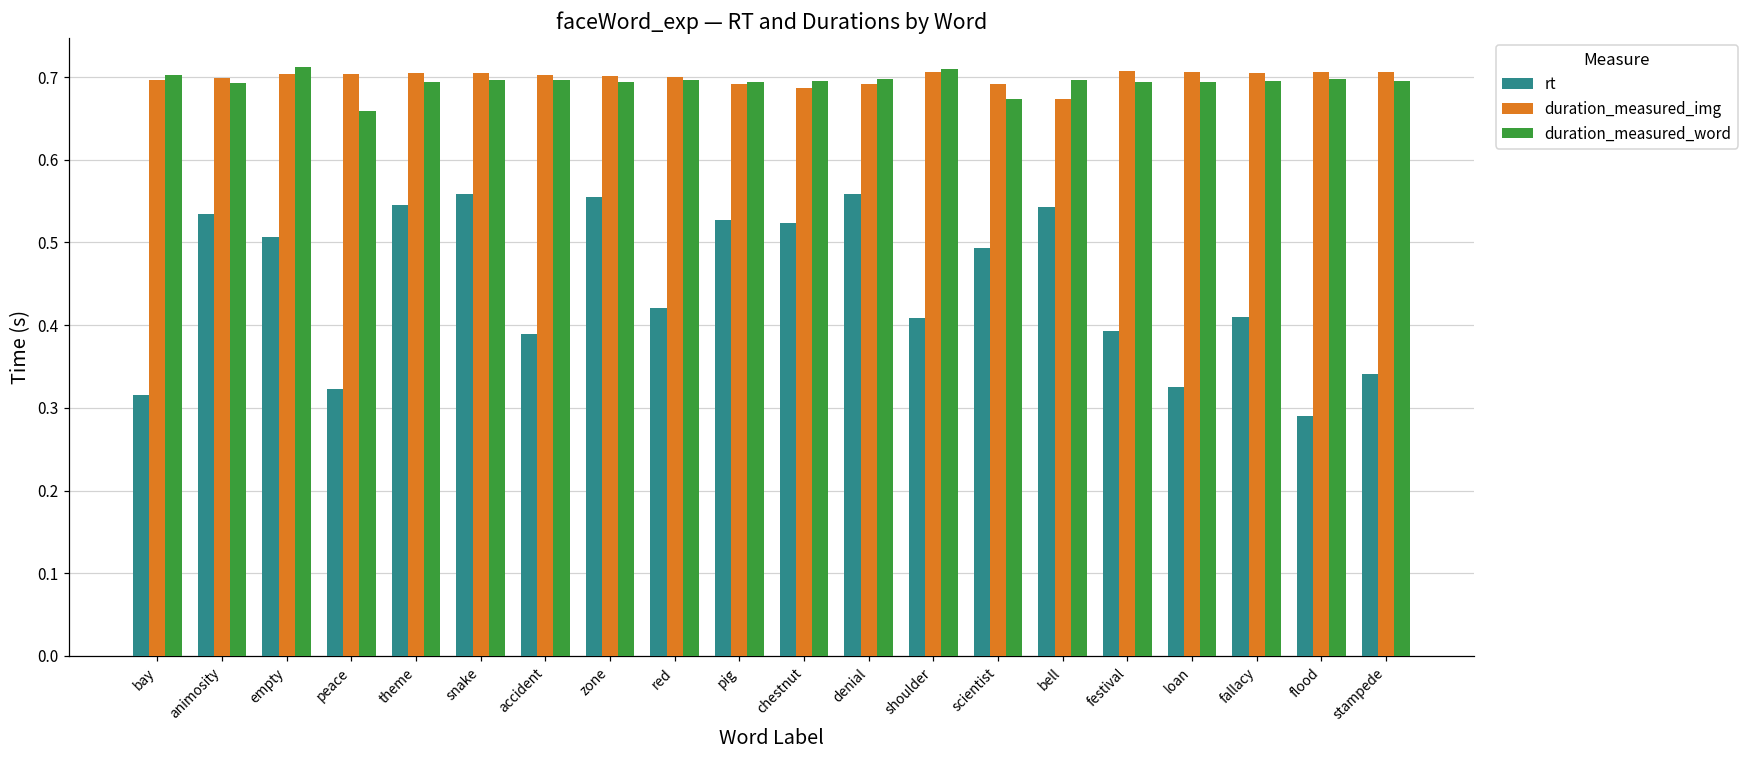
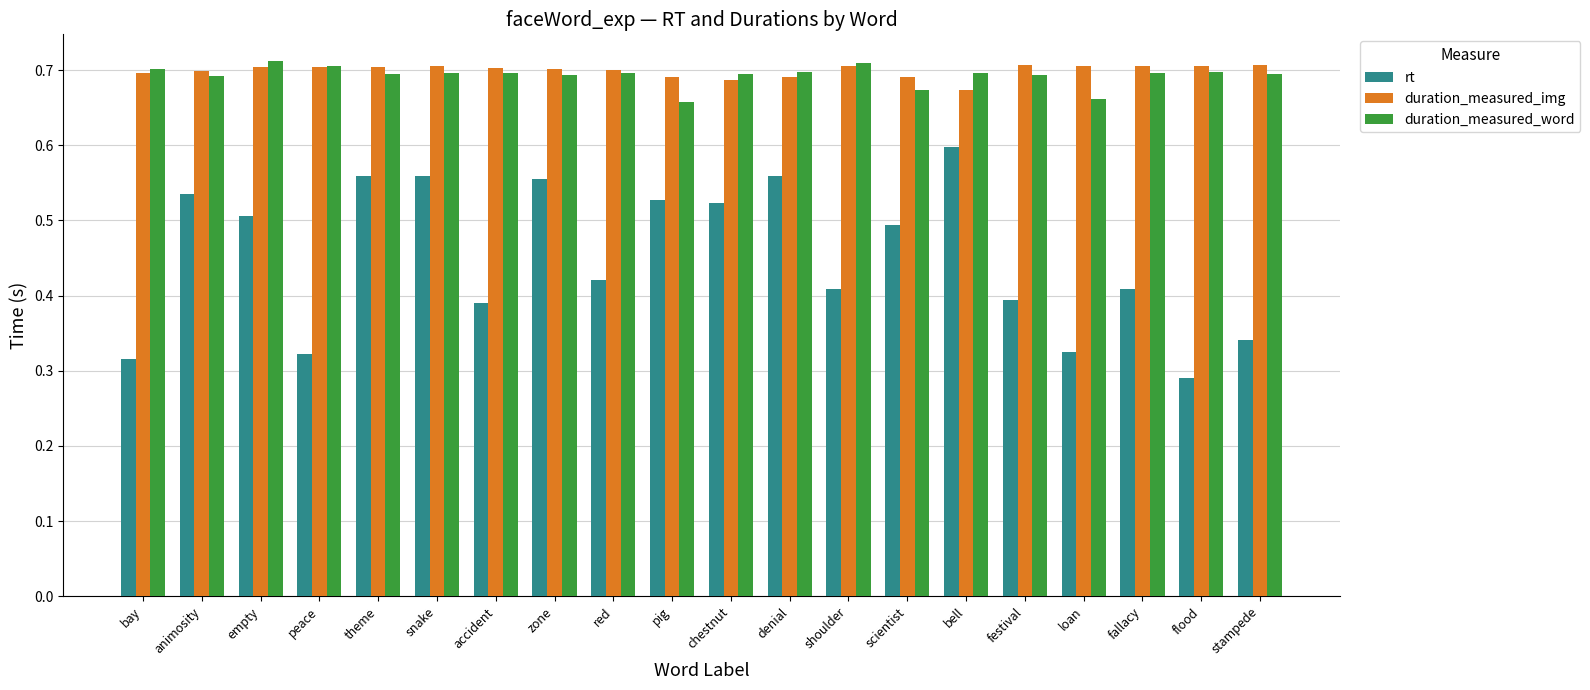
duration_measured_word, peace: 0.66 -> 0.71
rt, theme: 0.54 -> 0.56
duration_measured_word, pig: 0.69 -> 0.66
rt, bell: 0.54 -> 0.60
duration_measured_word, loan: 0.69 -> 0.66
